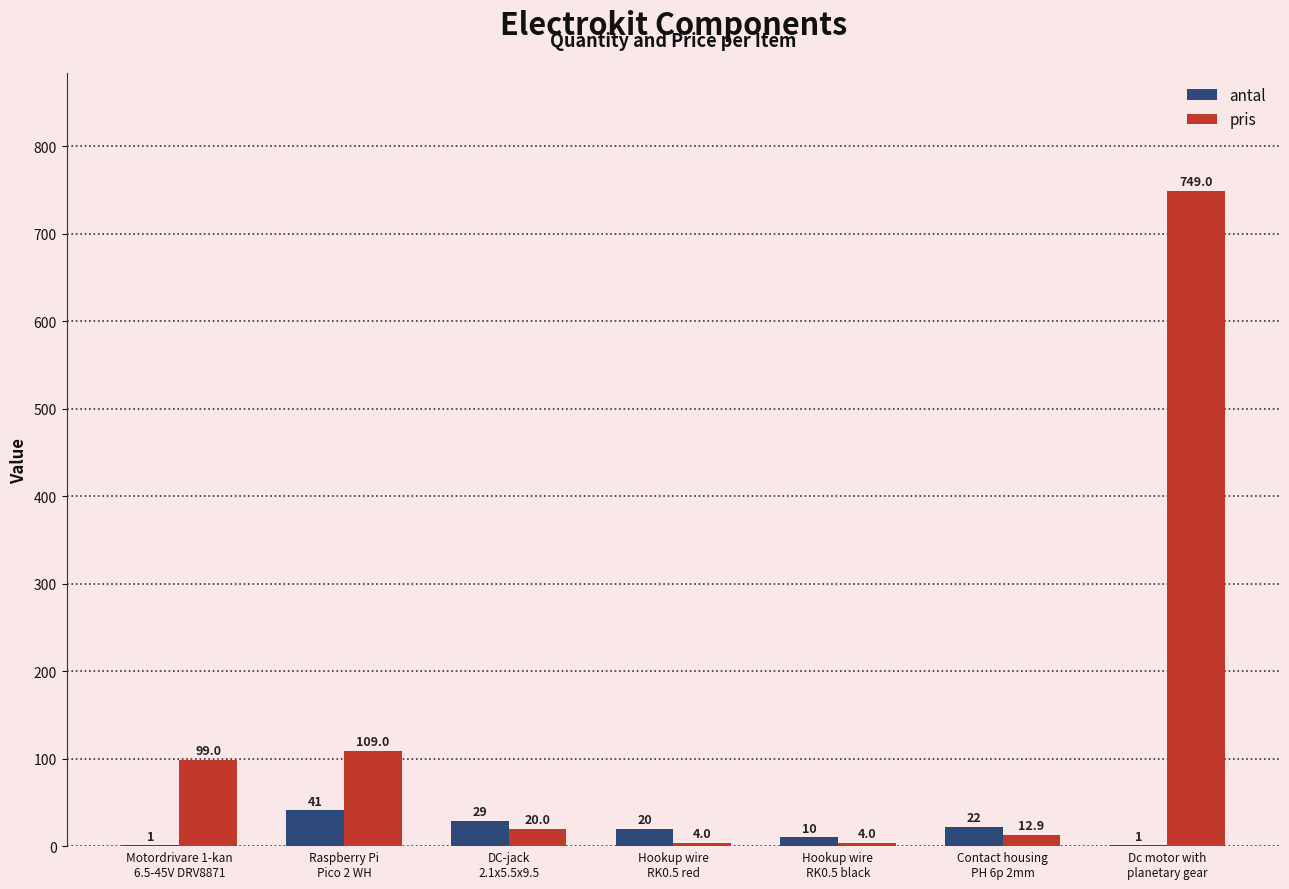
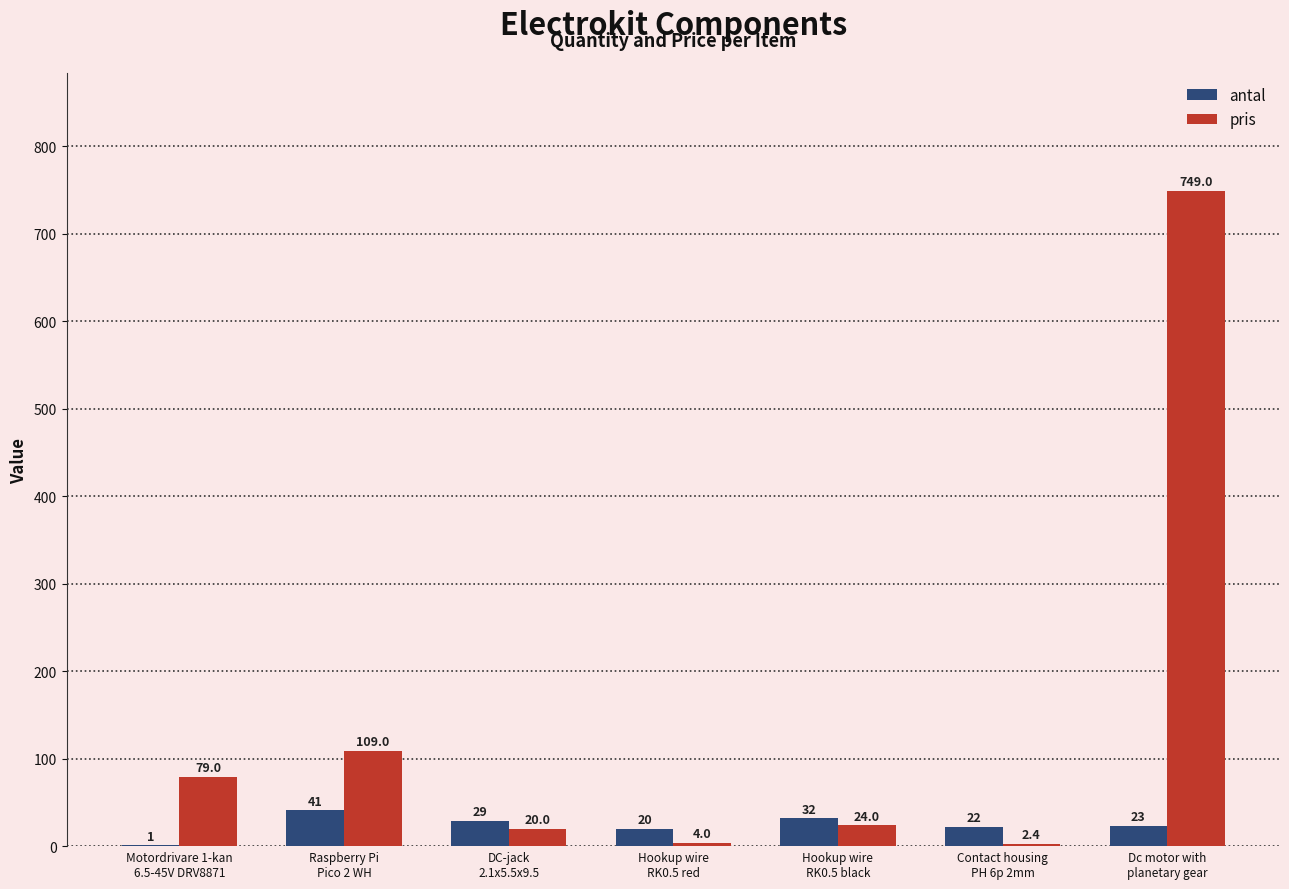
pris, Motordrivare 1-kan 6.5-45V DRV8871: 99.0 -> 79.0
antal, Hookup wire RK0.5 black: 10 -> 32
pris, Hookup wire RK0.5 black: 4.0 -> 24.0
pris, Contact housing PH 6p 2mm: 12.9 -> 2.4
antal, Dc motor with planetary gear: 1 -> 23
